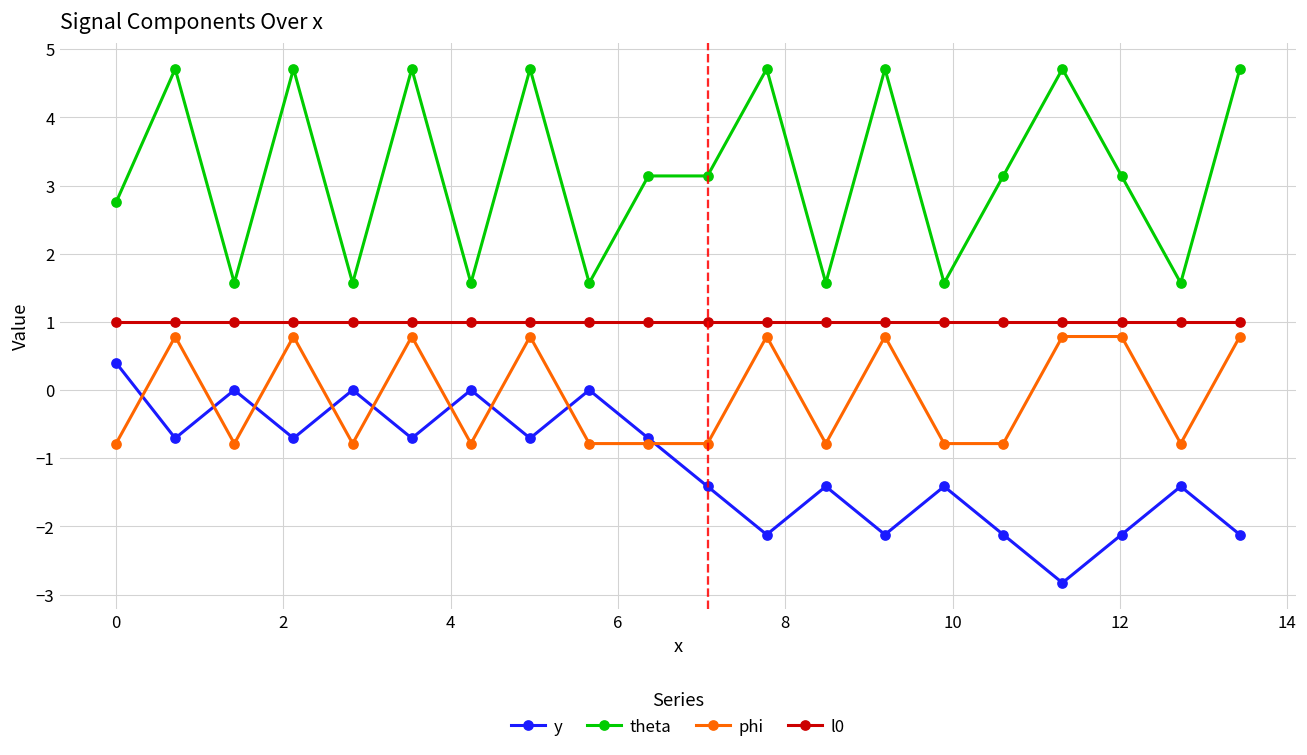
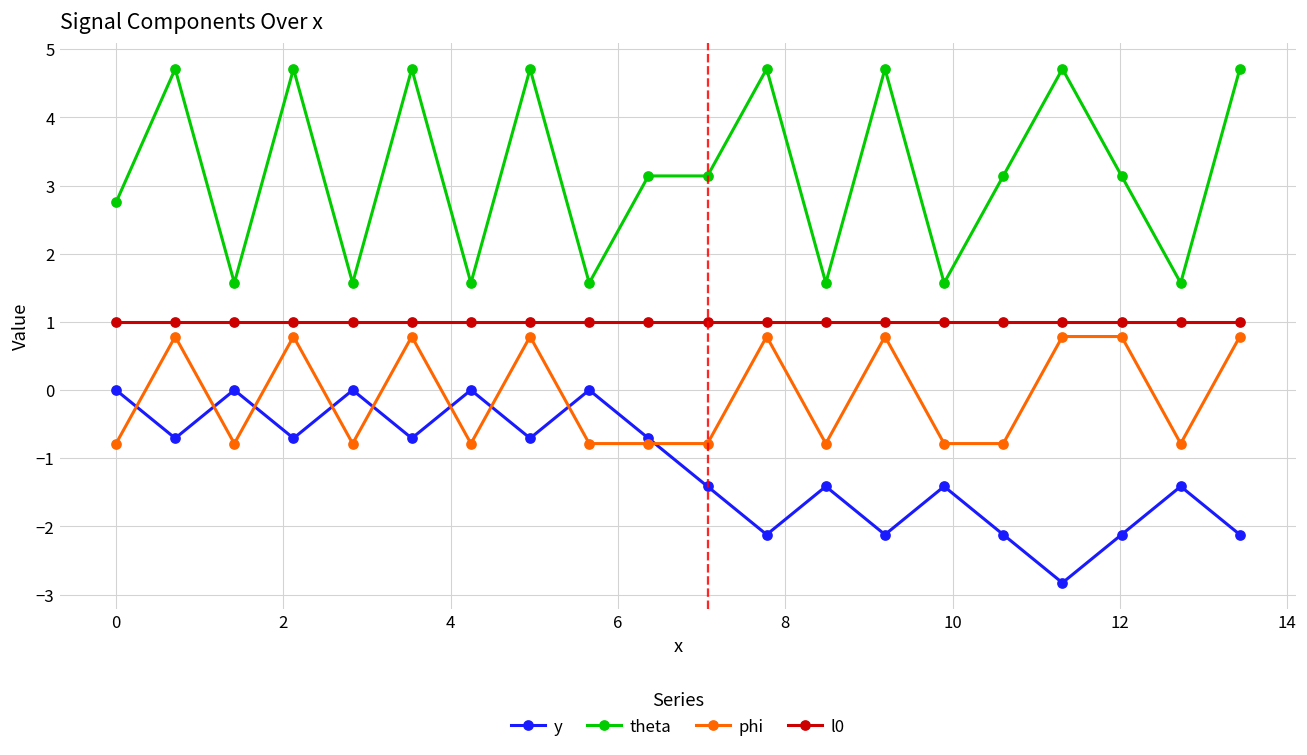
y, 0: 0.4 -> 0.0
